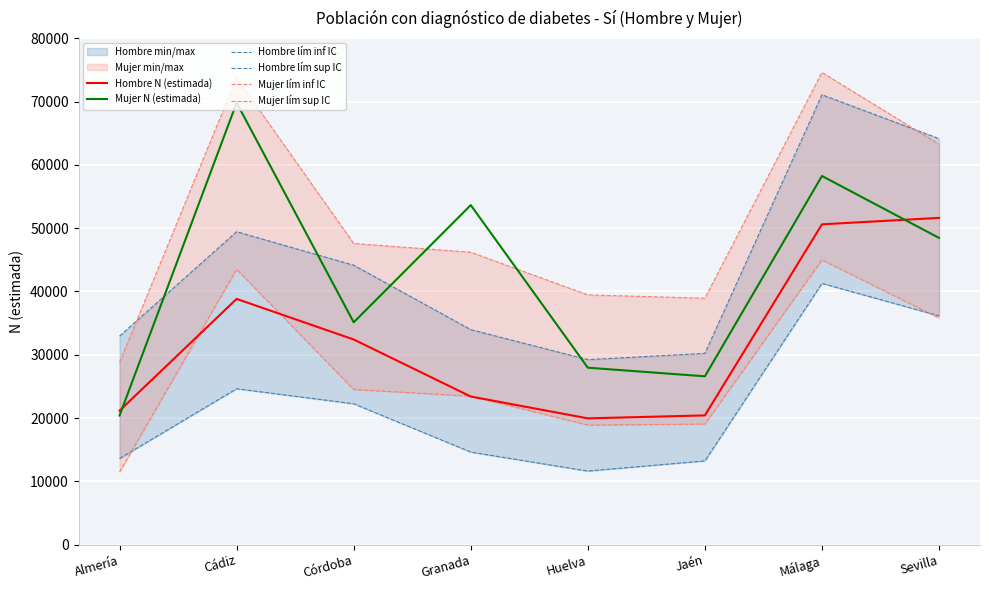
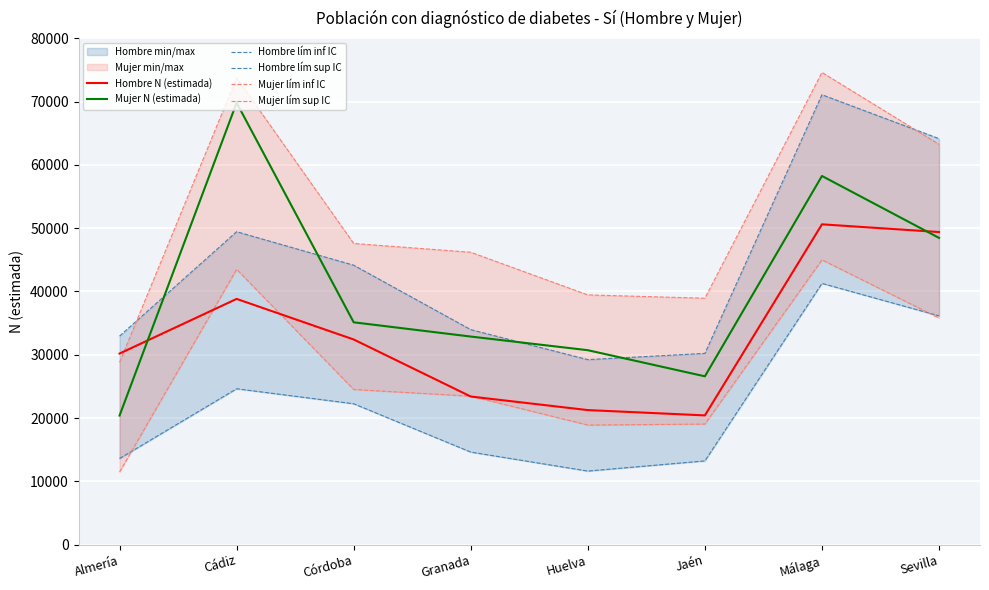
Hombre N (estimada), Almería: 21000 -> 30000
Mujer N (estimada), Granada: 54000 -> 33000
Hombre N (estimada), Huelva: 20000 -> 21000
Mujer N (estimada), Huelva: 28000 -> 31000
Hombre N (estimada), Sevilla: 52000 -> 49000
